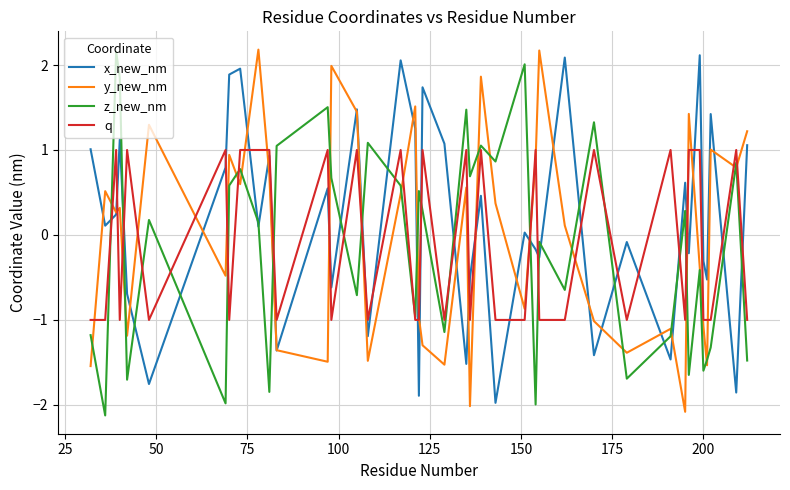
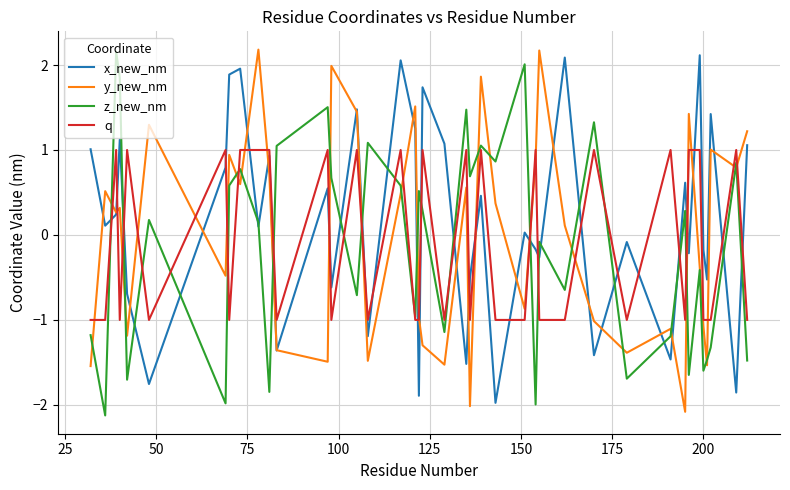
x_new_nm, 200: -0.3 -> -0.2
